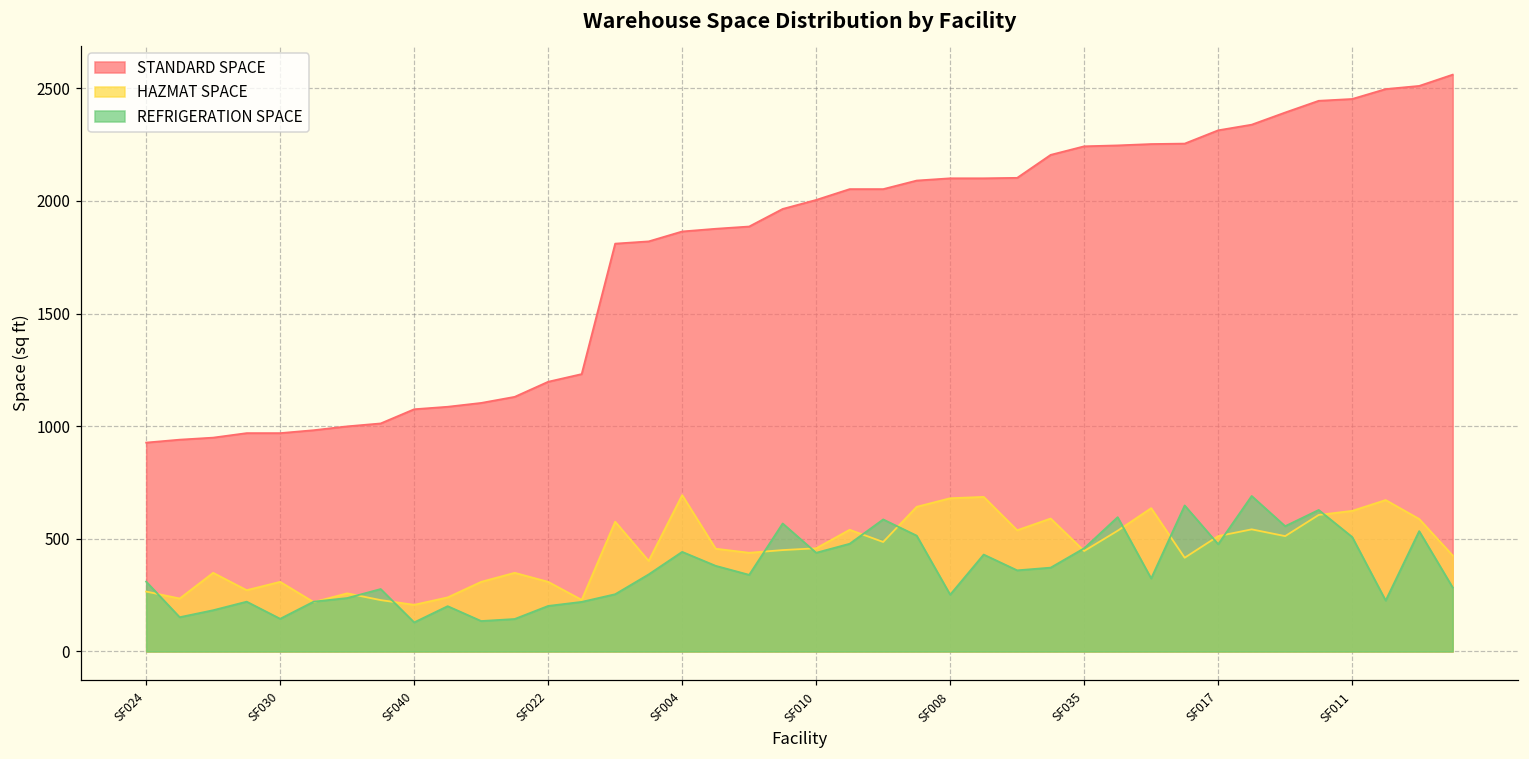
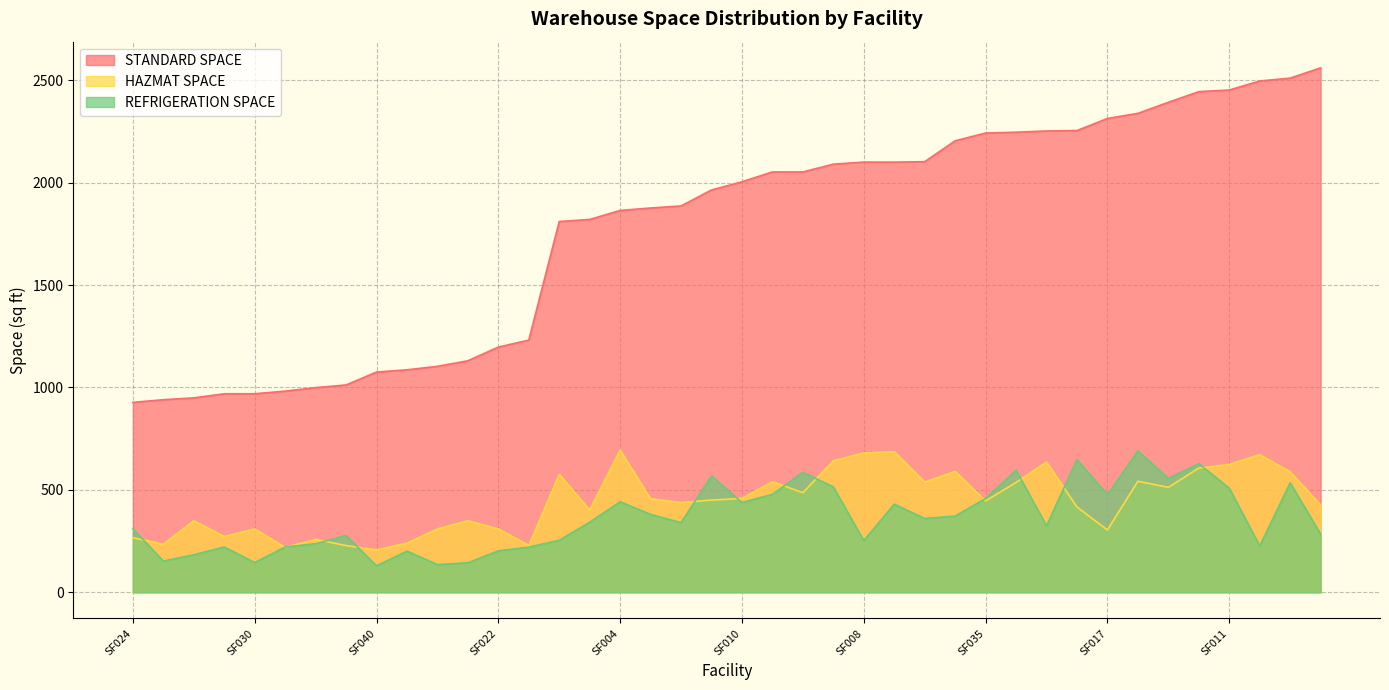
HAZMAT SPACE, SF017: 510 -> 300
